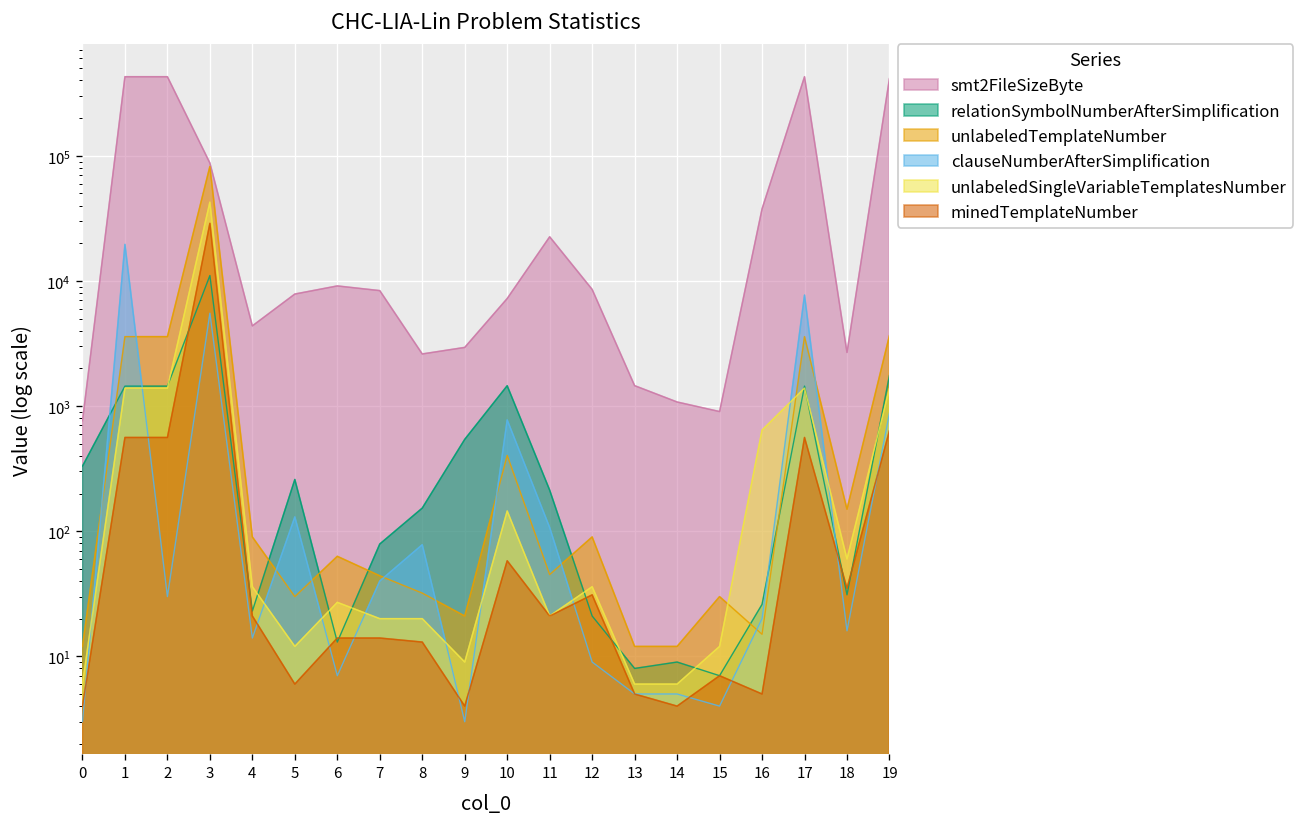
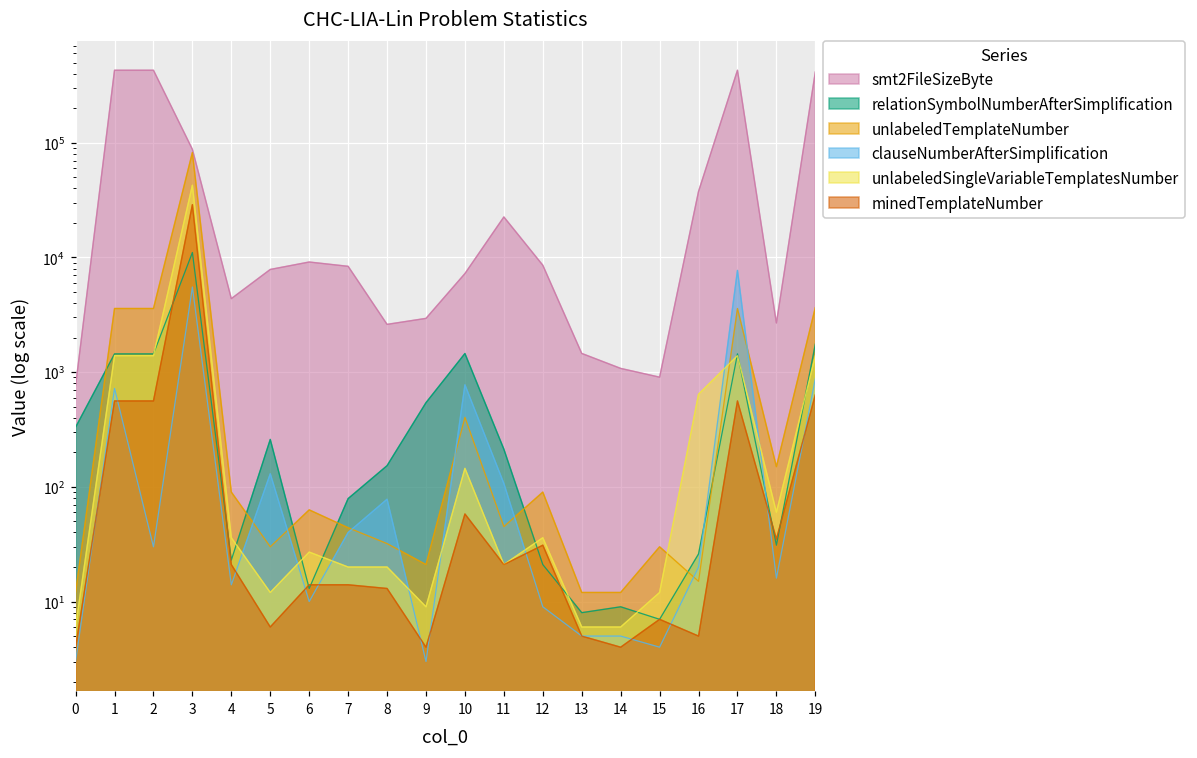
clauseNumberAfterSimplification, 1: 20000 -> 700
clauseNumberAfterSimplification, 6: 7 -> 10
